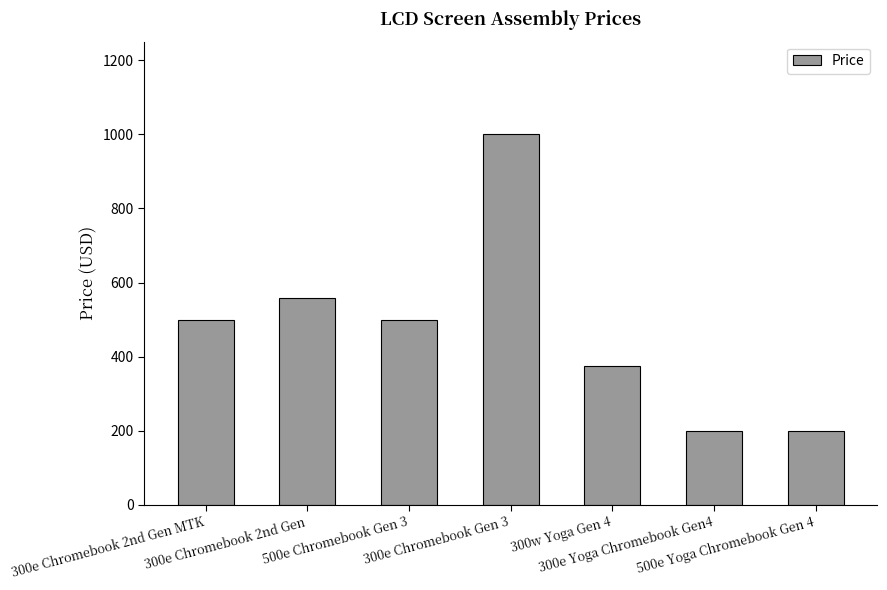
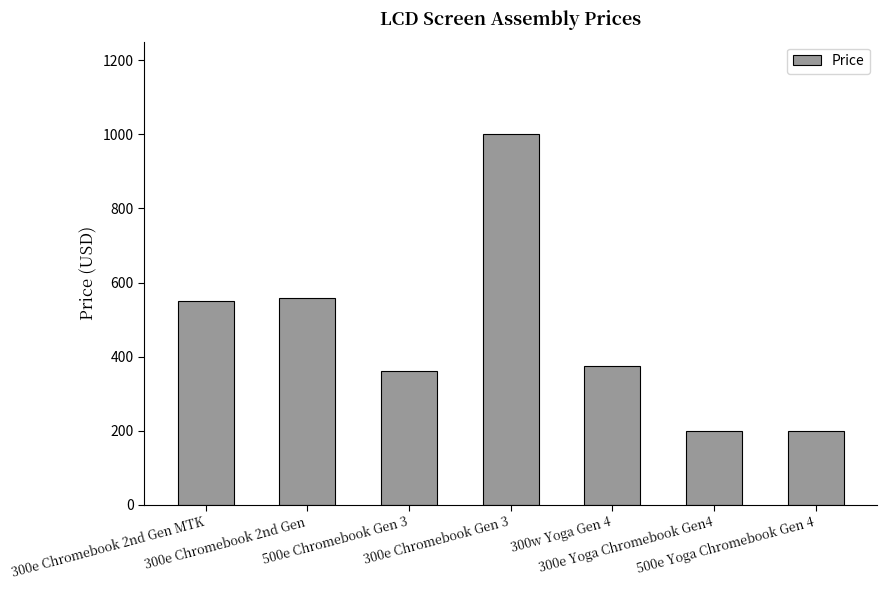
300e Chromebook 2nd Gen MTK: 500 -> 550
500e Chromebook Gen 3: 500 -> 360
